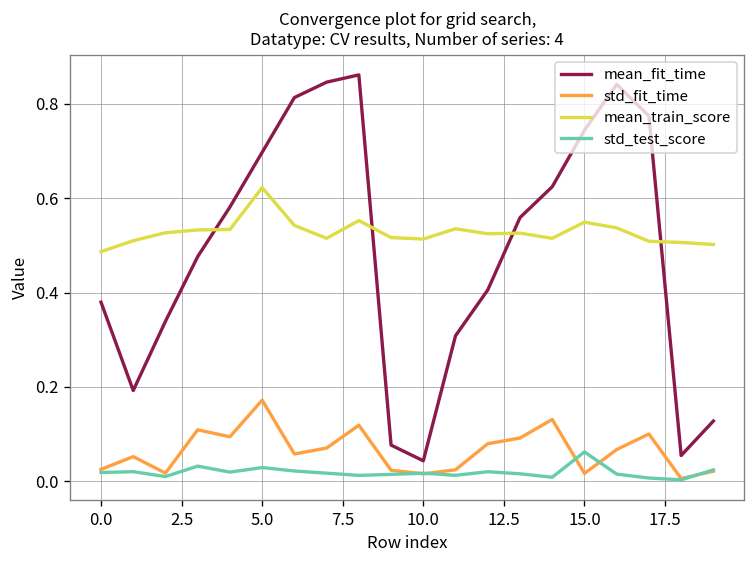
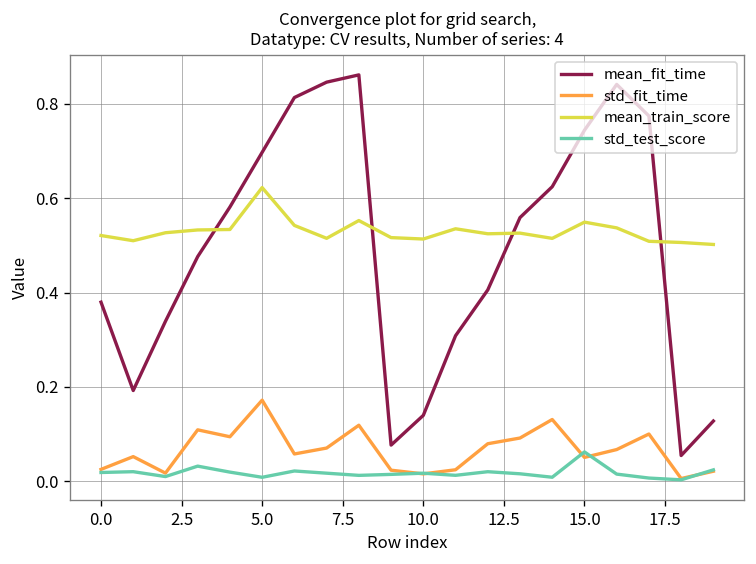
mean_train_score, 0.0: 0.49 -> 0.52
std_test_score, 5.0: 0.03 -> 0.01
mean_fit_time, 10.0: 0.04 -> 0.14
std_fit_time, 15.0: 0.02 -> 0.05
